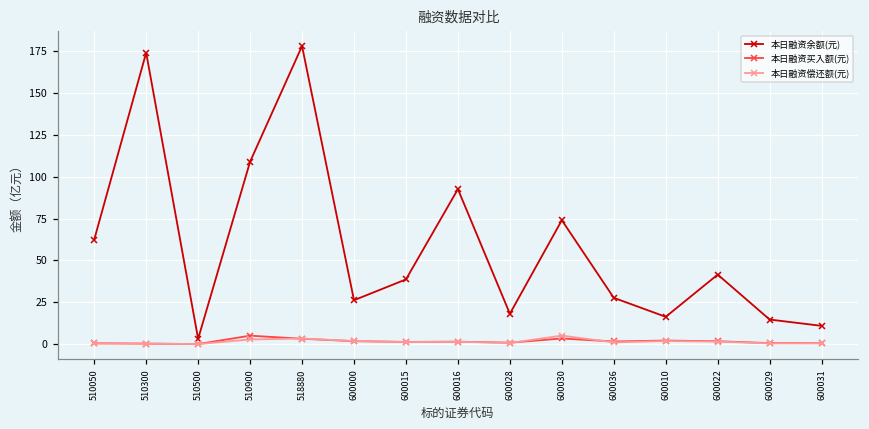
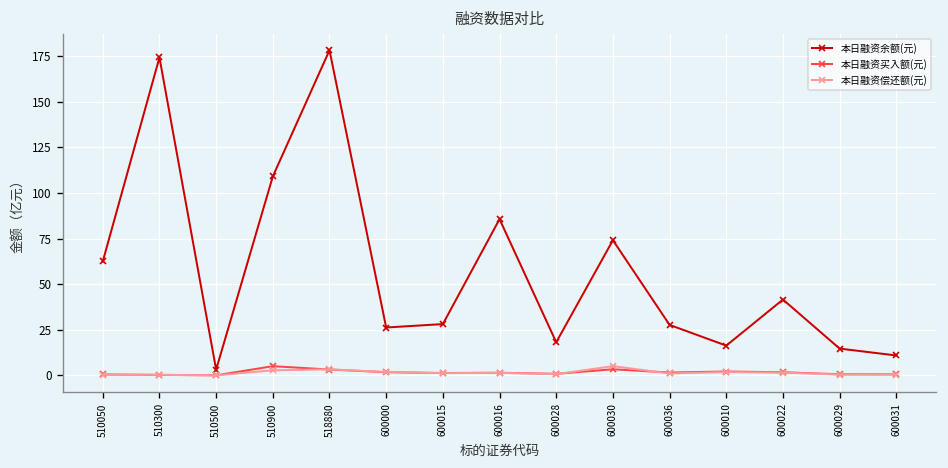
本日融资余额(元), 600015: 39 -> 28
本日融资余额(元), 600016: 93 -> 86
